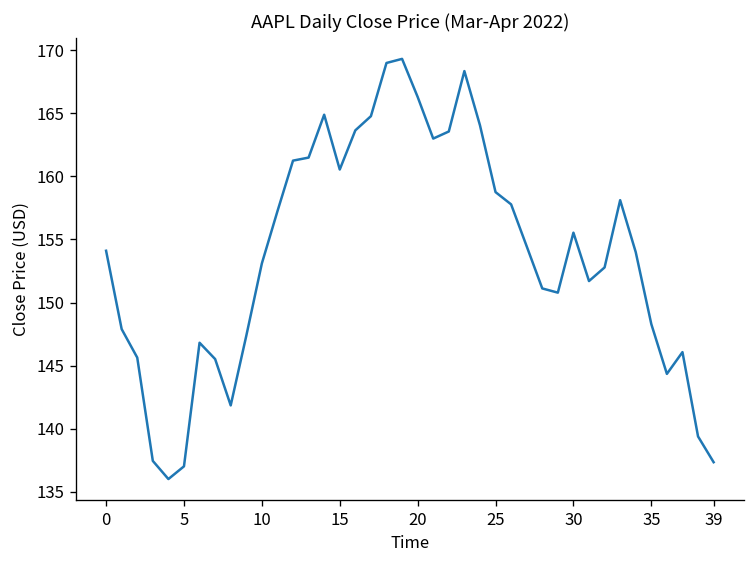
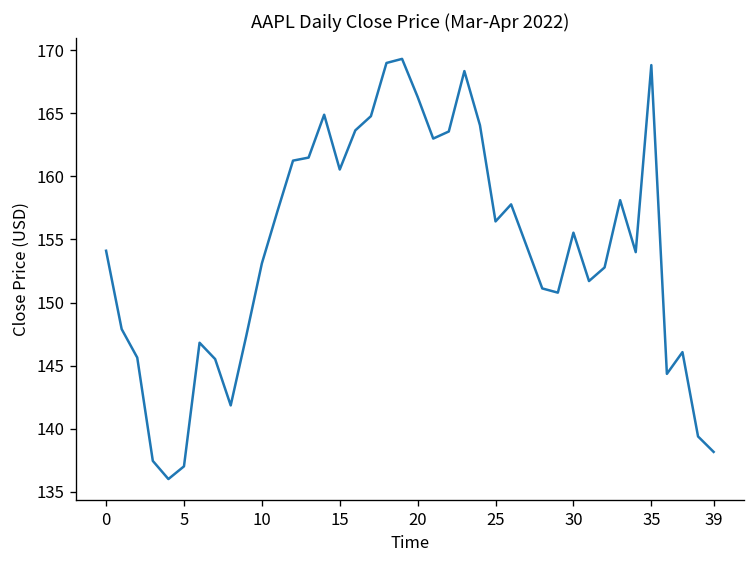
25: 158.8 -> 156.4
35: 148.3 -> 168.8
39: 137.3 -> 138.2
